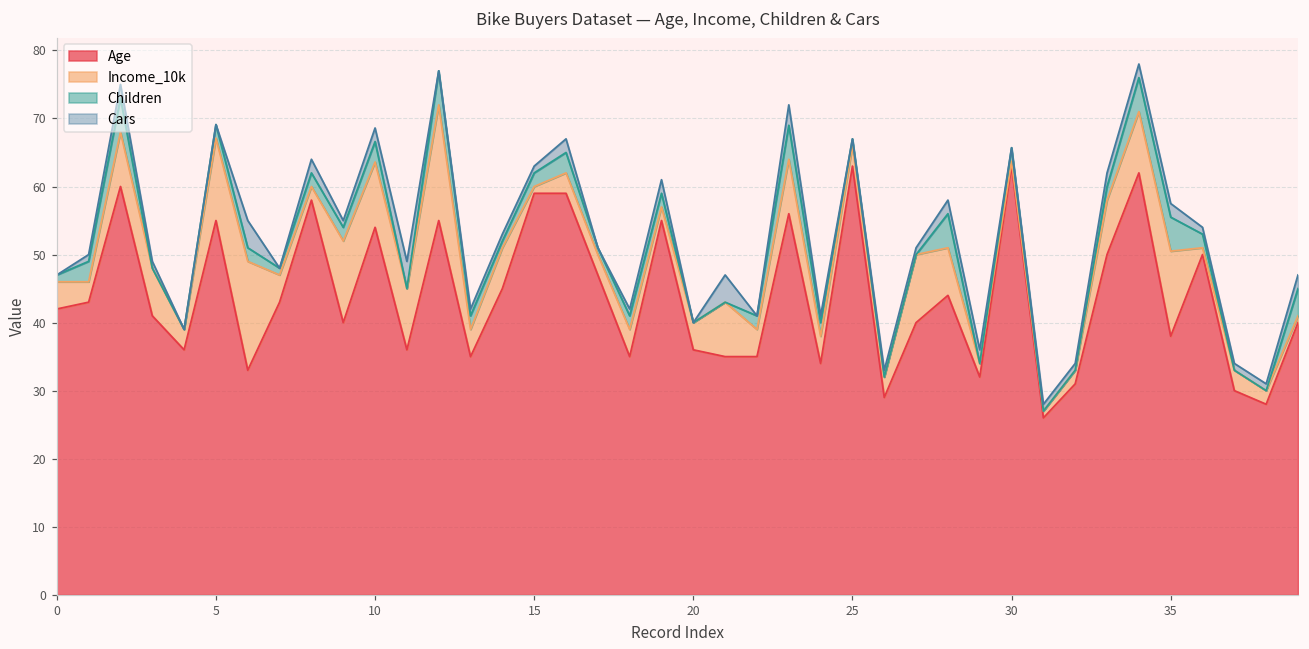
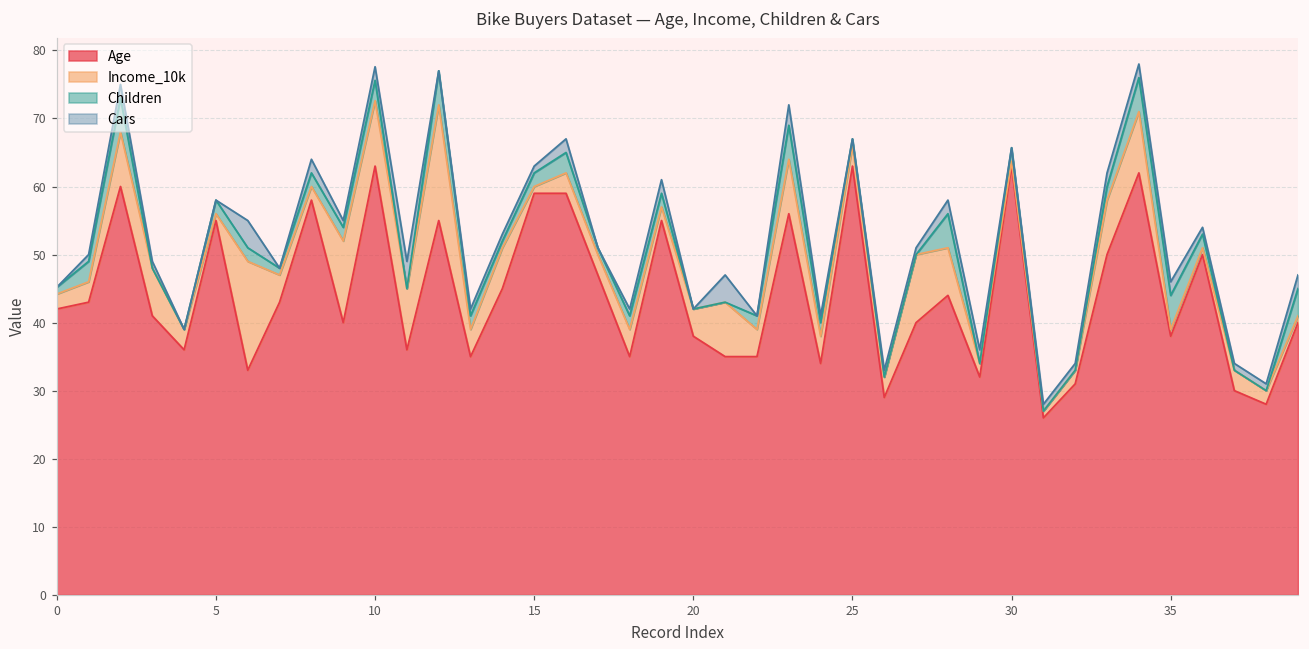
Income_10k, 0: 4 -> 2
Income_10k, 5: 12 -> 1
Age, 10: 54 -> 63
Age, 20: 36 -> 38
Income_10k, 35: 13 -> 1
